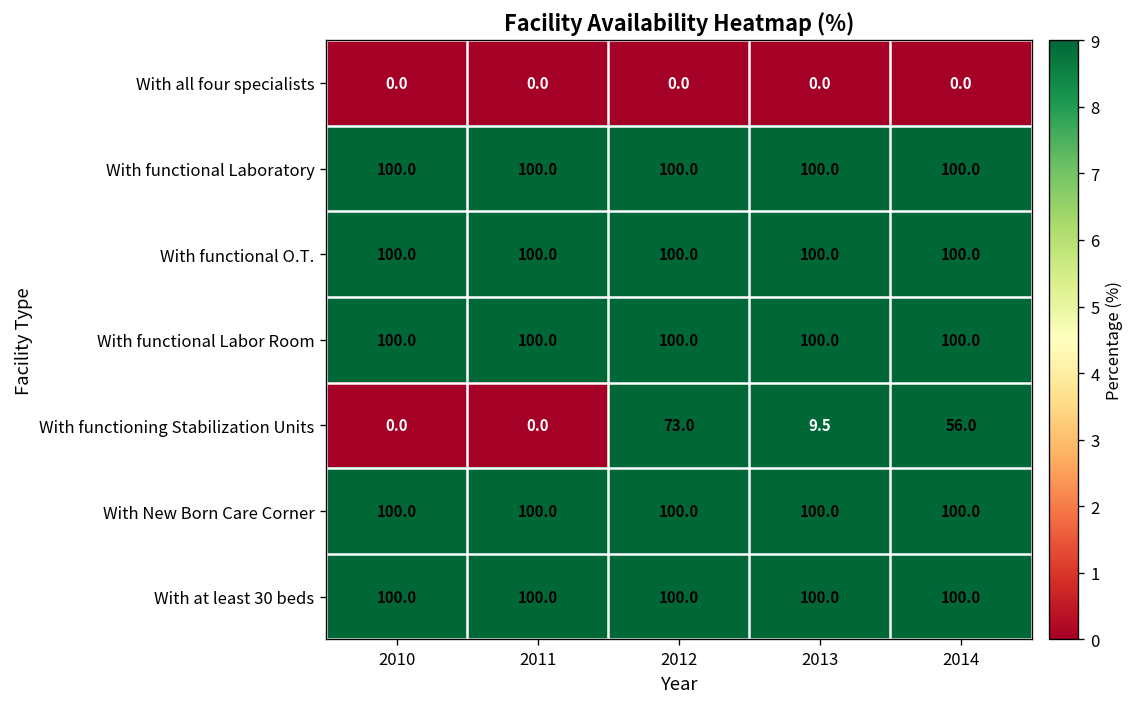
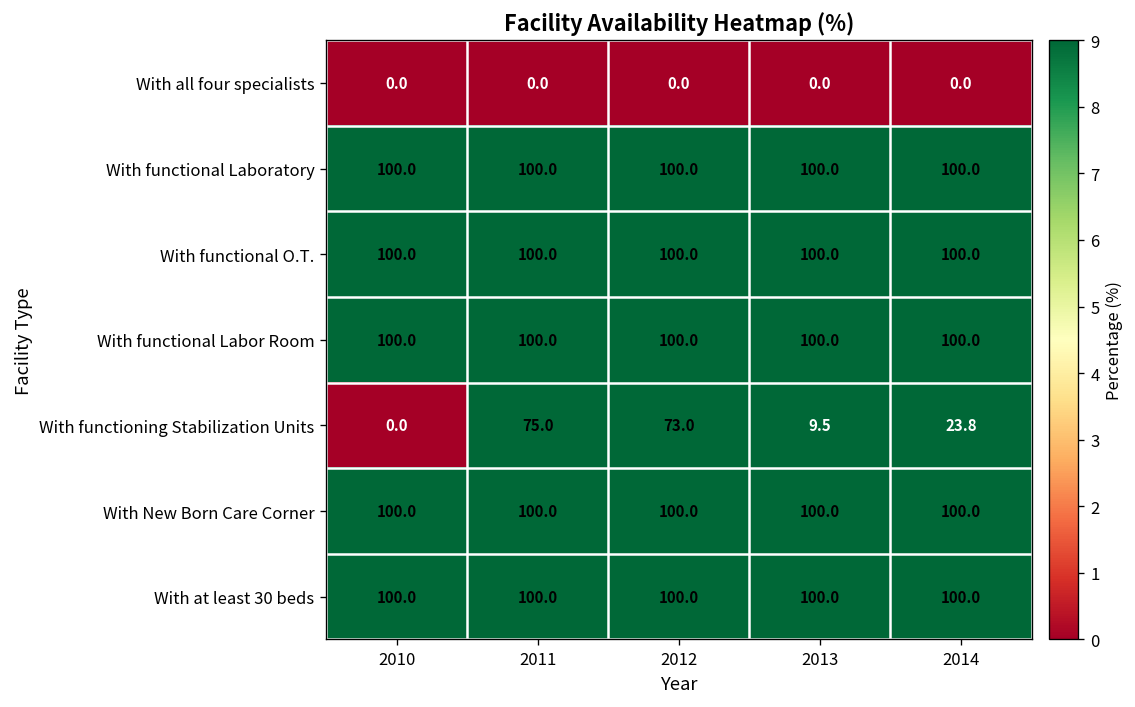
With functioning Stabilization Units, 2011: 0.0 -> 75.0
With functioning Stabilization Units, 2014: 56.0 -> 23.8
